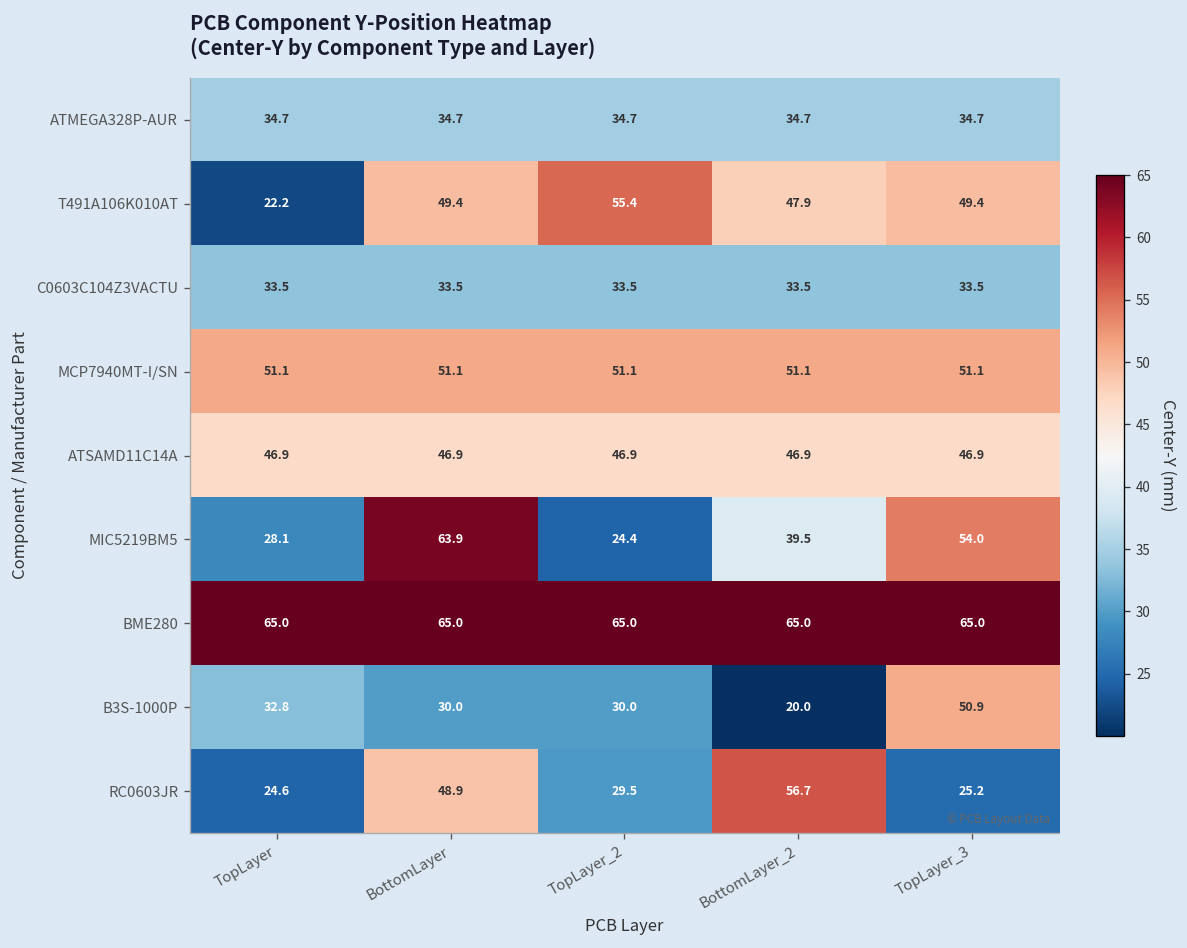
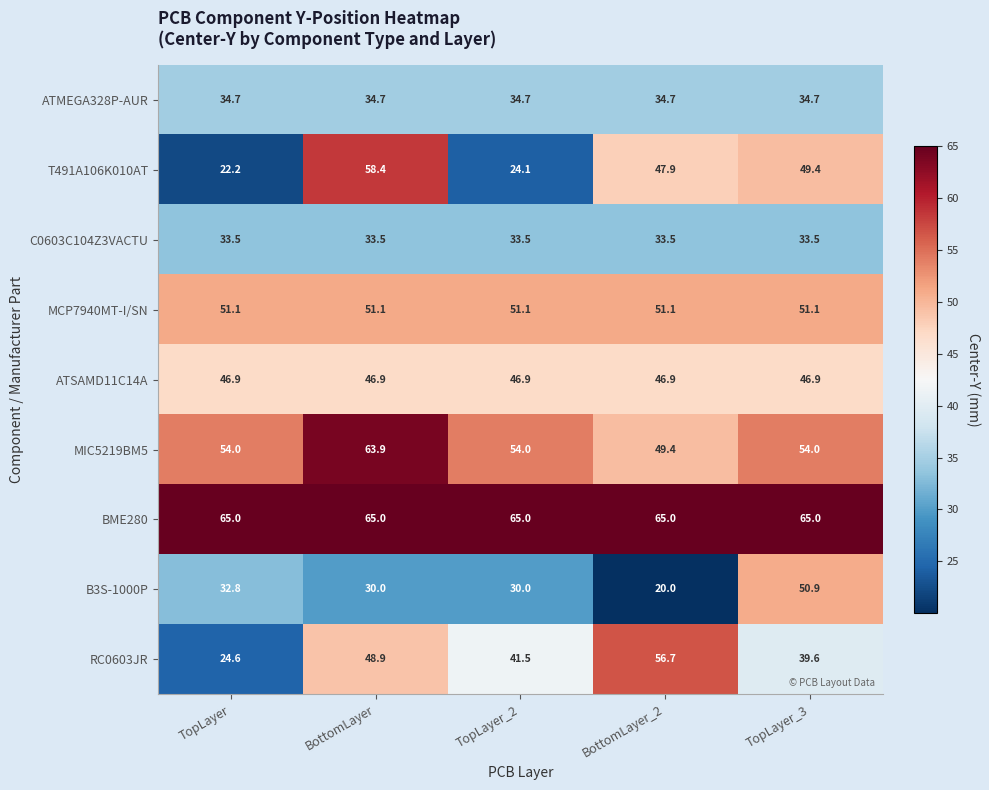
T491A106K010AT, BottomLayer: 49.4 -> 58.4
T491A106K010AT, TopLayer_2: 55.4 -> 24.1
MIC5219BM5, TopLayer: 28.1 -> 54.0
MIC5219BM5, TopLayer_2: 24.4 -> 54.0
MIC5219BM5, BottomLayer_2: 39.5 -> 49.4
RC0603JR, TopLayer_2: 29.5 -> 41.5
RC0603JR, TopLayer_3: 25.2 -> 39.6
